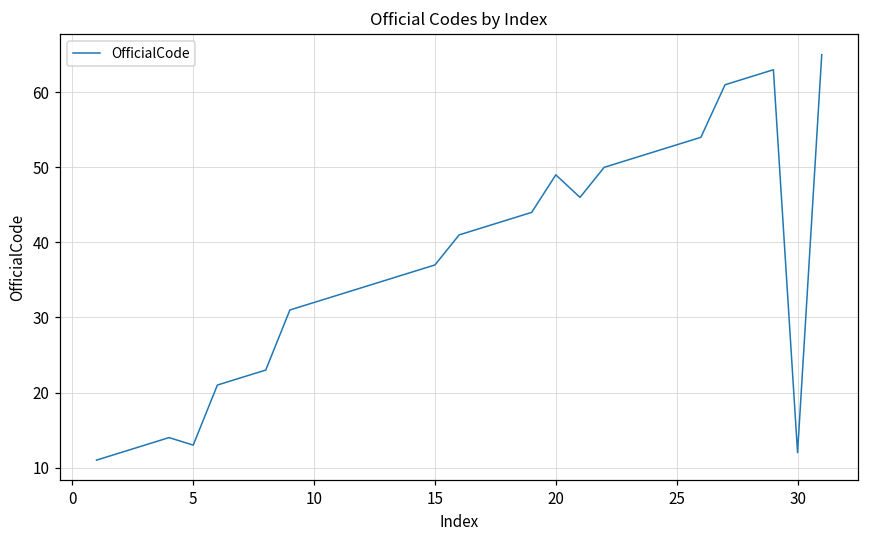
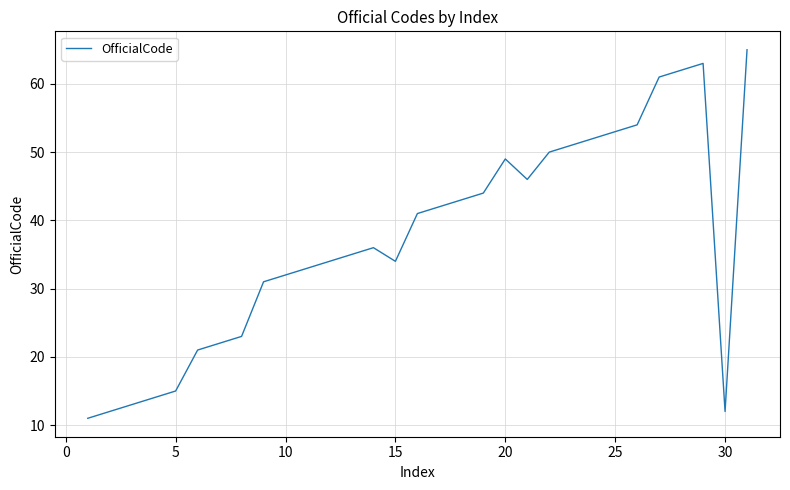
5: 13 -> 15
15: 37 -> 34
